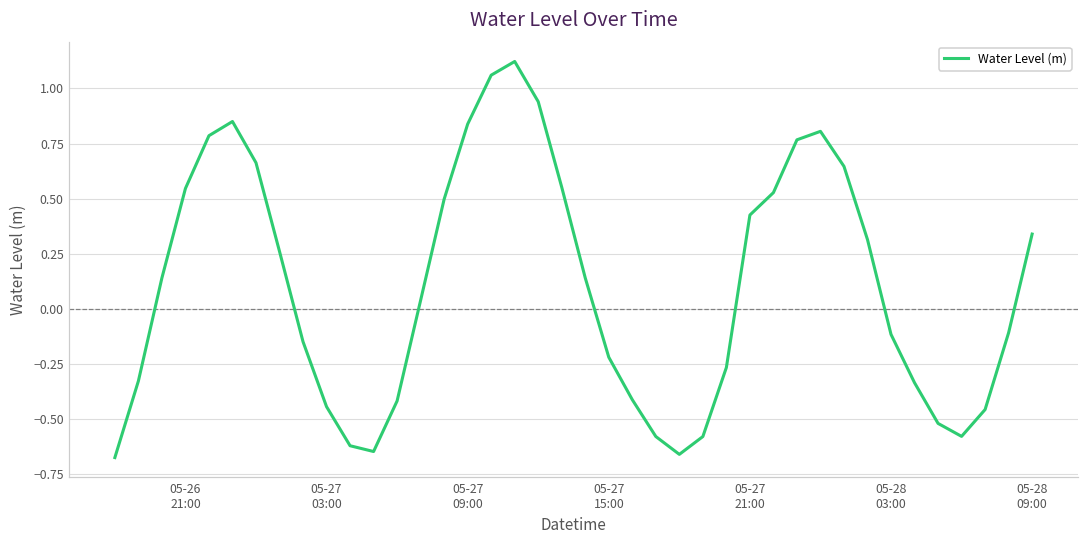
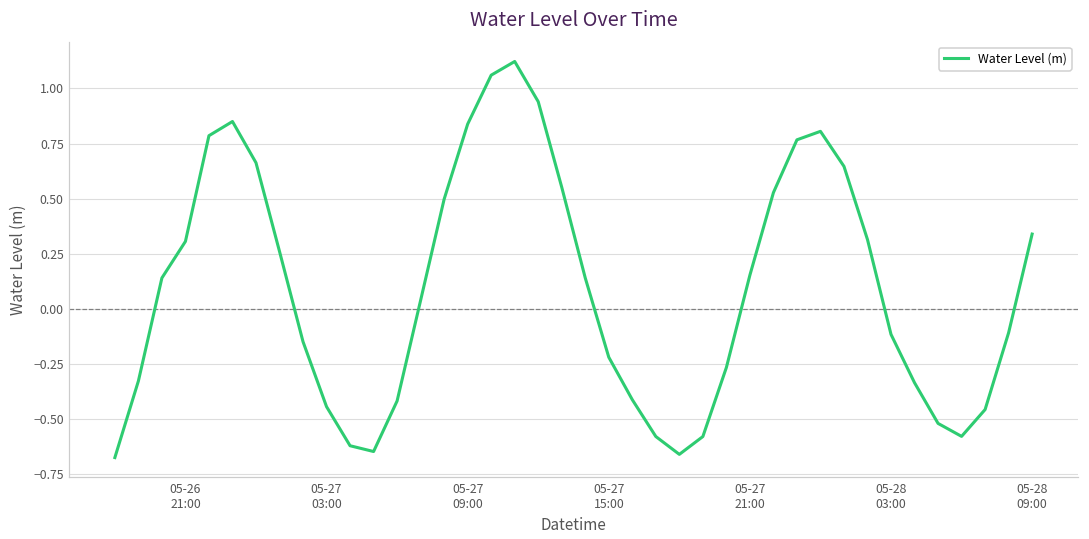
05-26 21:00: 0.55 -> 0.31
05-27 21:00: 0.43 -> 0.15
